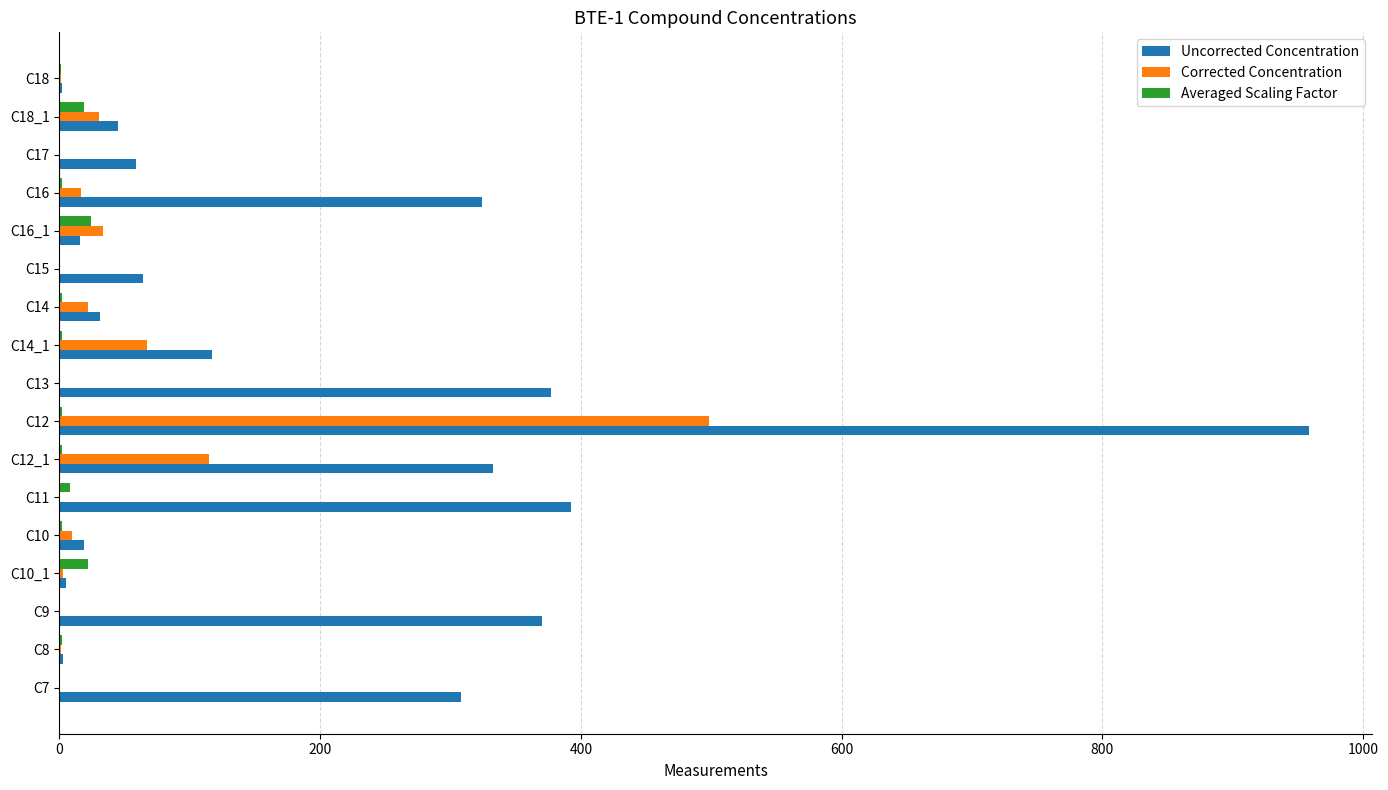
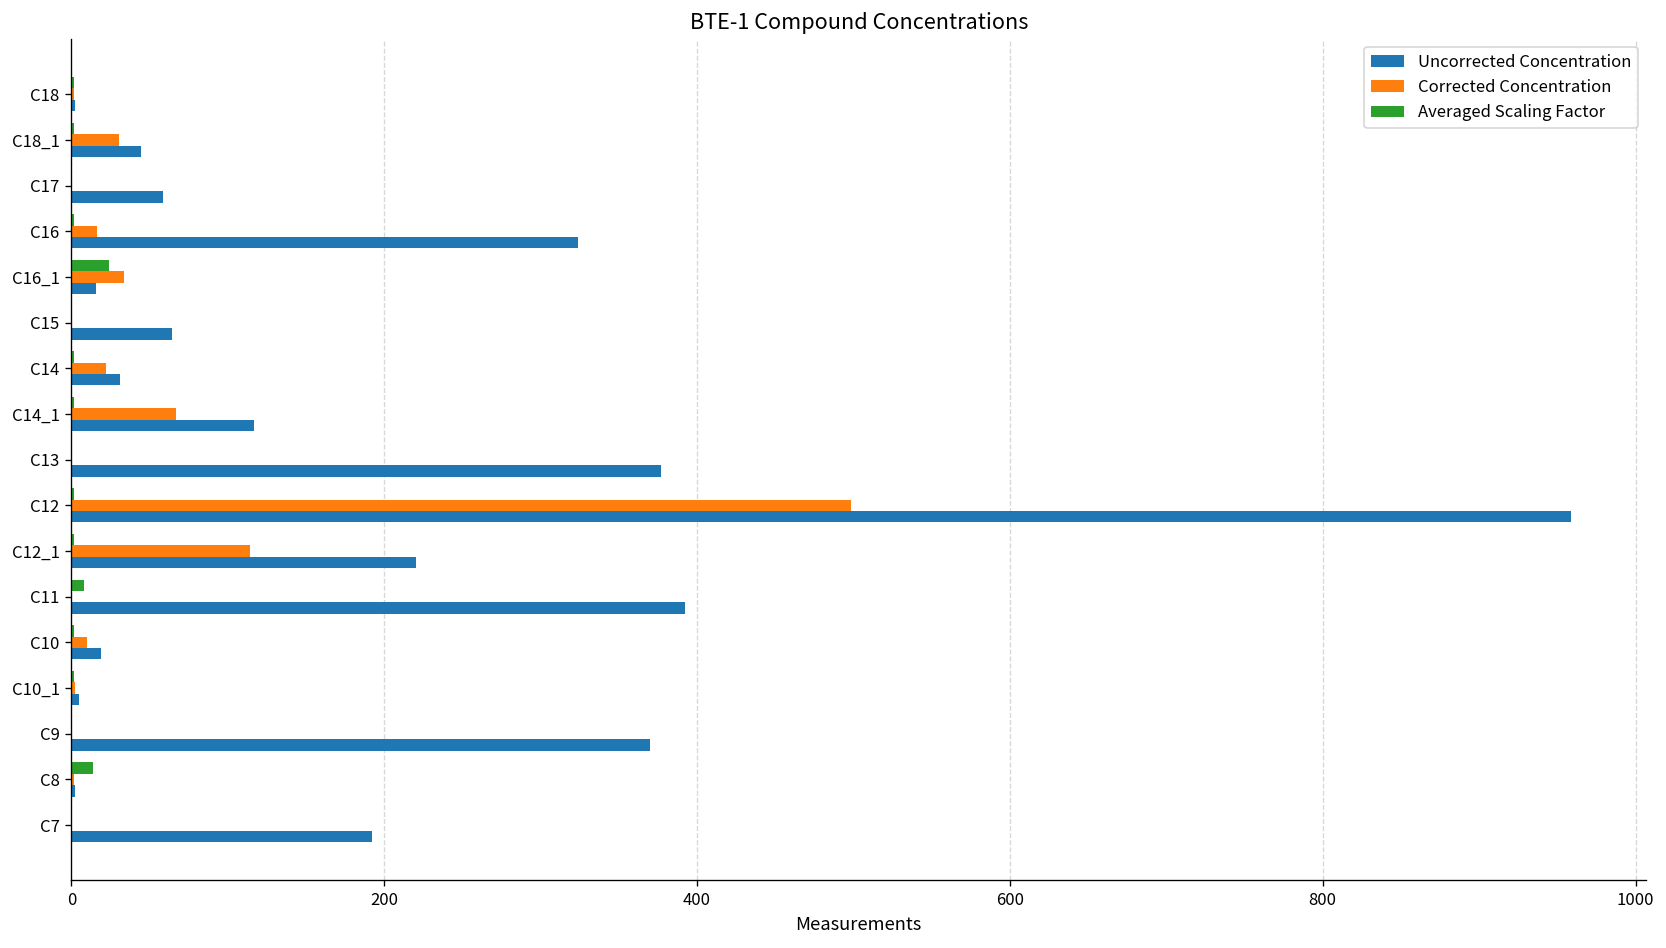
Averaged Scaling Factor, C18_1: 19 -> 1
Uncorrected Concentration, C12_1: 333 -> 220
Averaged Scaling Factor, C10_1: 22 -> 2
Averaged Scaling Factor, C8: 2 -> 14
Uncorrected Concentration, C7: 308 -> 192
